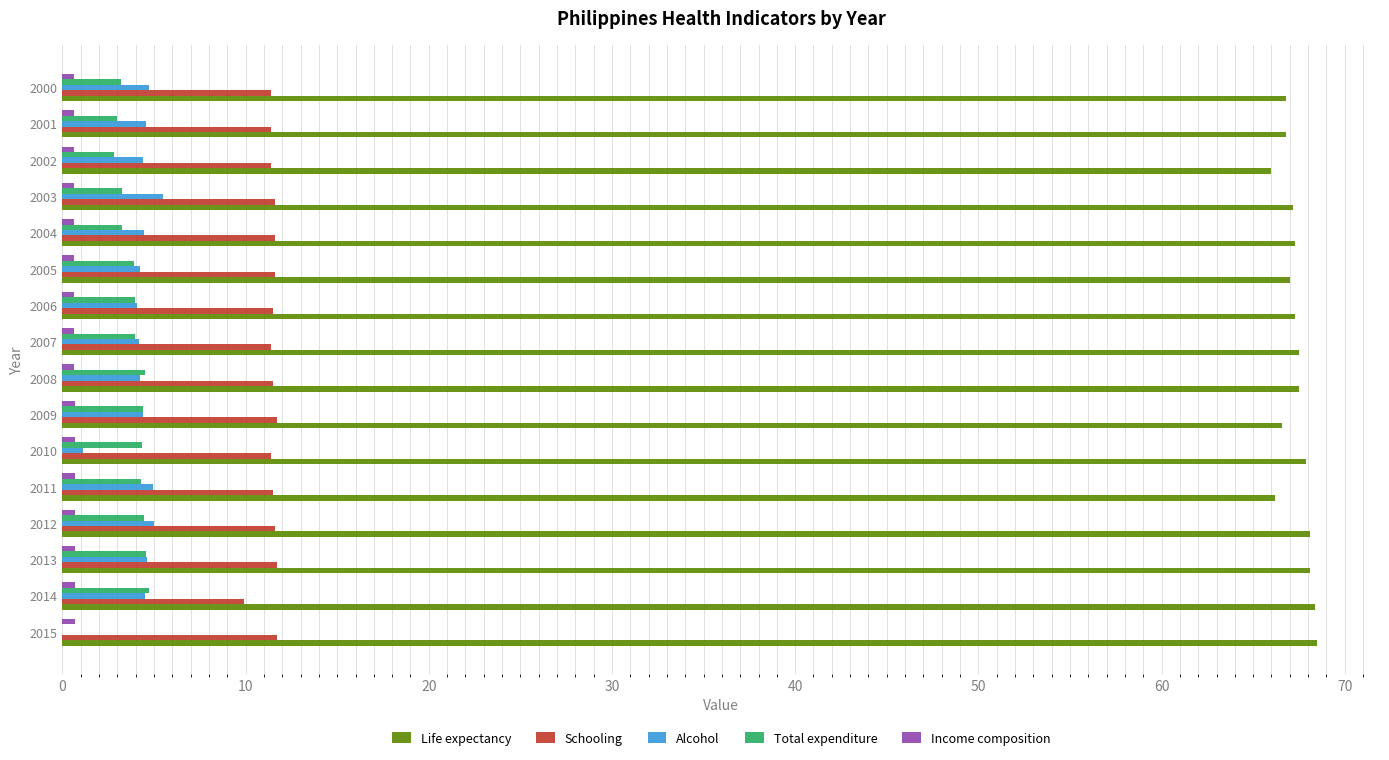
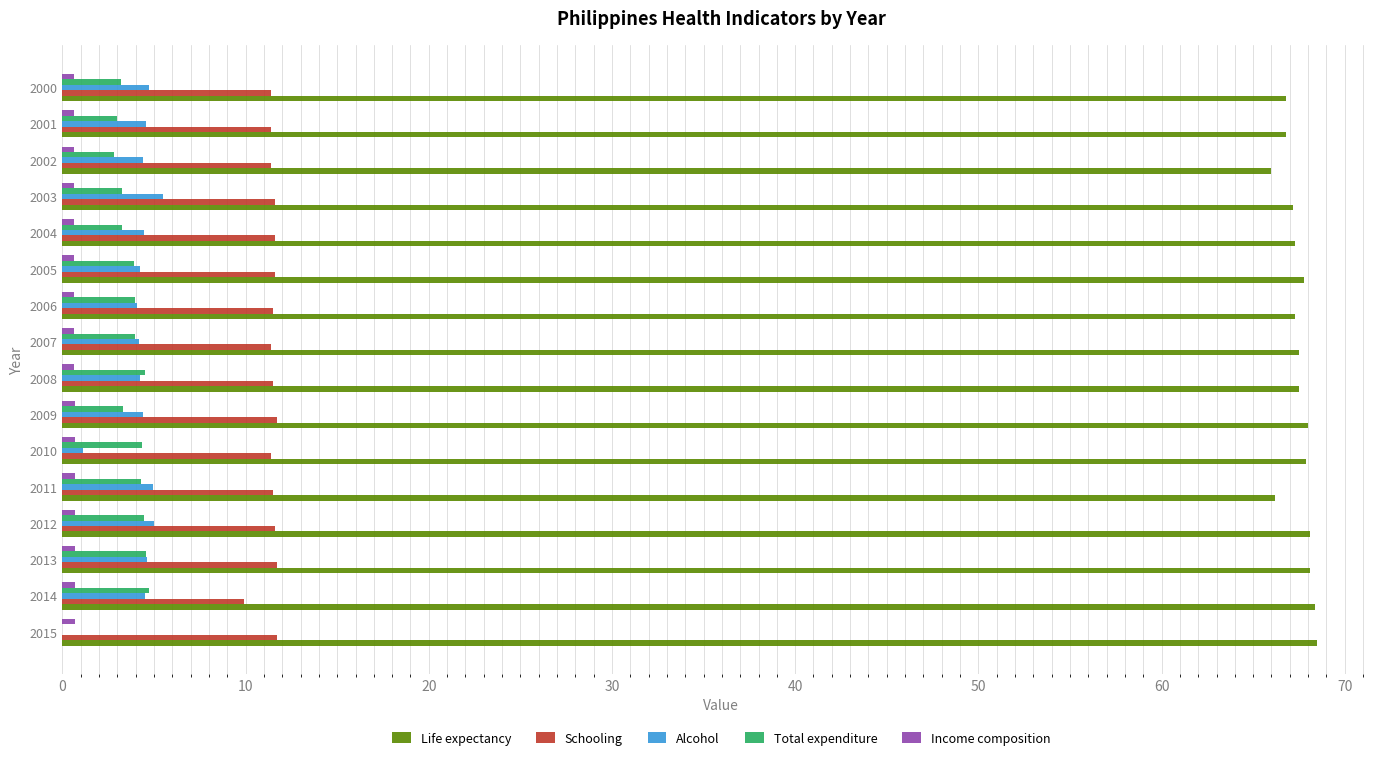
Life expectancy, 2005: 67.0 -> 67.8
Total expenditure, 2009: 4.4 -> 3.3
Life expectancy, 2009: 66.6 -> 68.0
